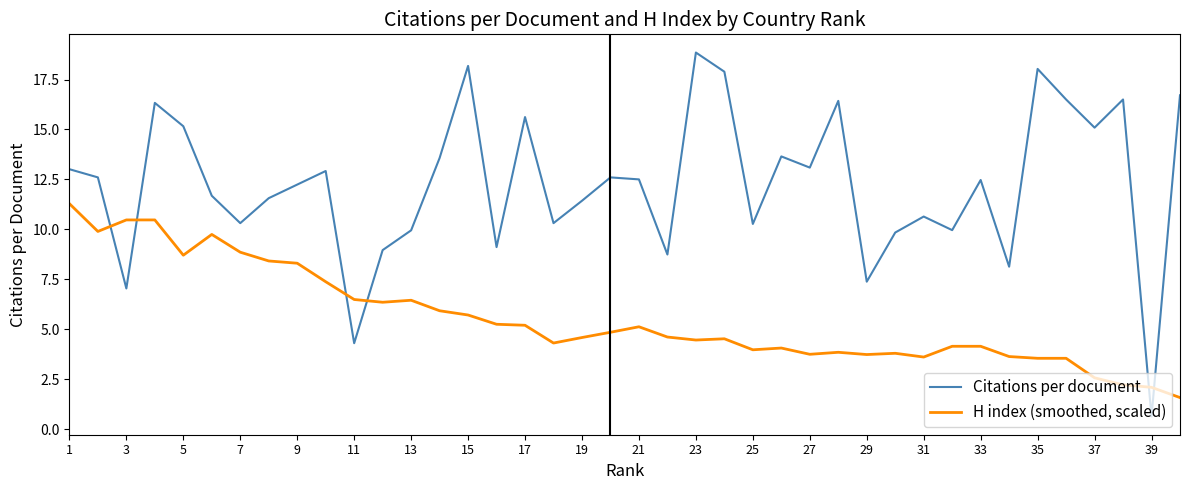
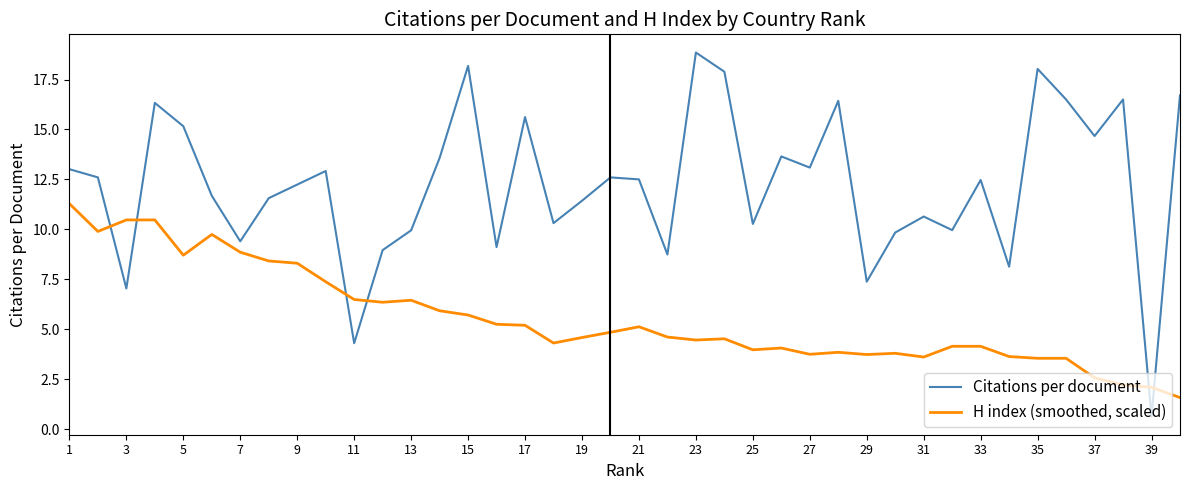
Citations per document, 7: 10.3 -> 9.4
Citations per document, 37: 15.1 -> 14.7
